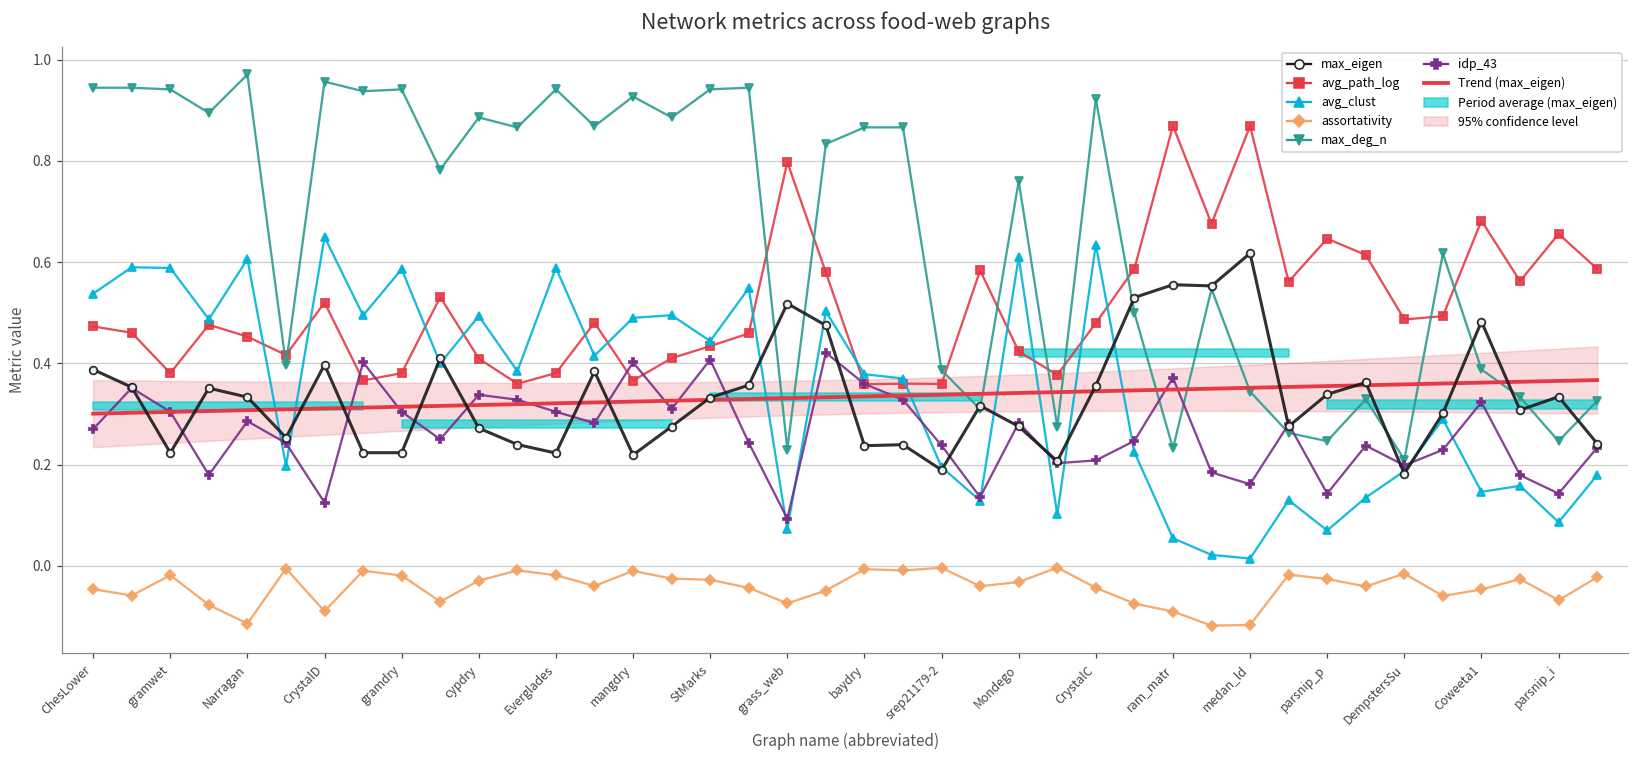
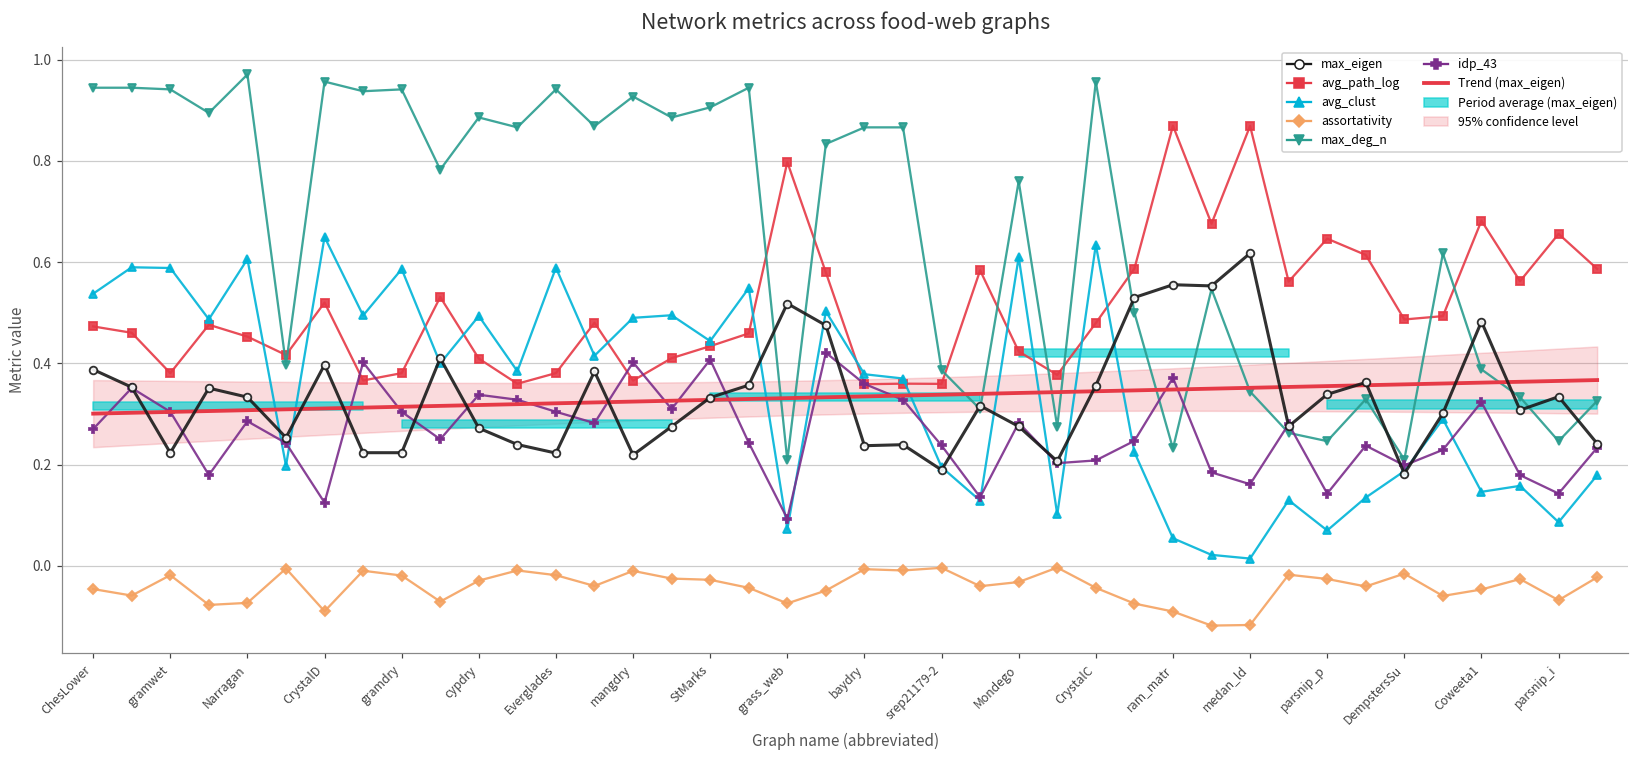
assortativity, Narragan: -0.11 -> -0.07
max_deg_n, StMarks: 0.94 -> 0.91
max_deg_n, grass_web: 0.23 -> 0.21
max_deg_n, CrystalC: 0.92 -> 0.96
